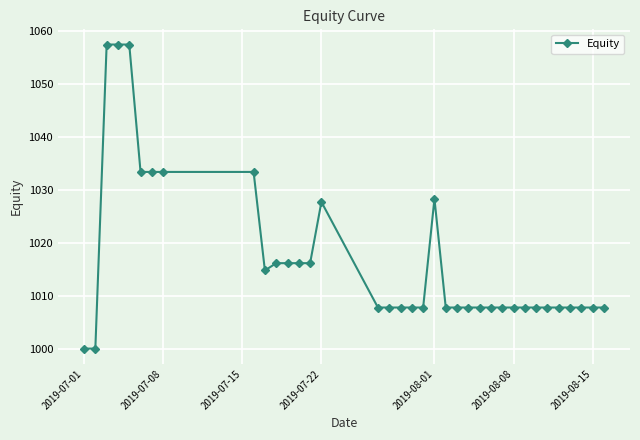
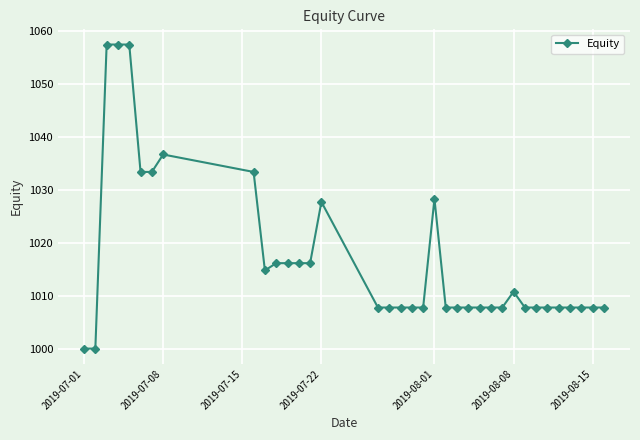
2019-07-08: 1033 -> 1037
2019-08-08: 1008 -> 1011
